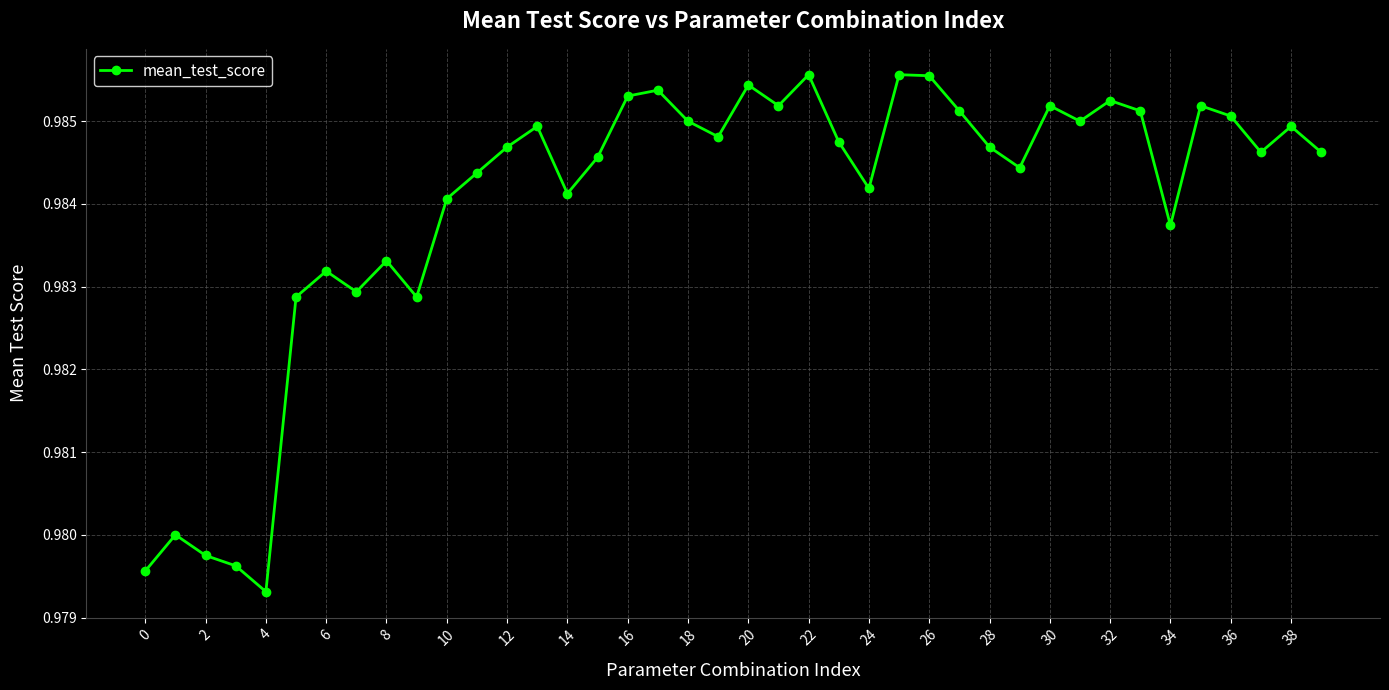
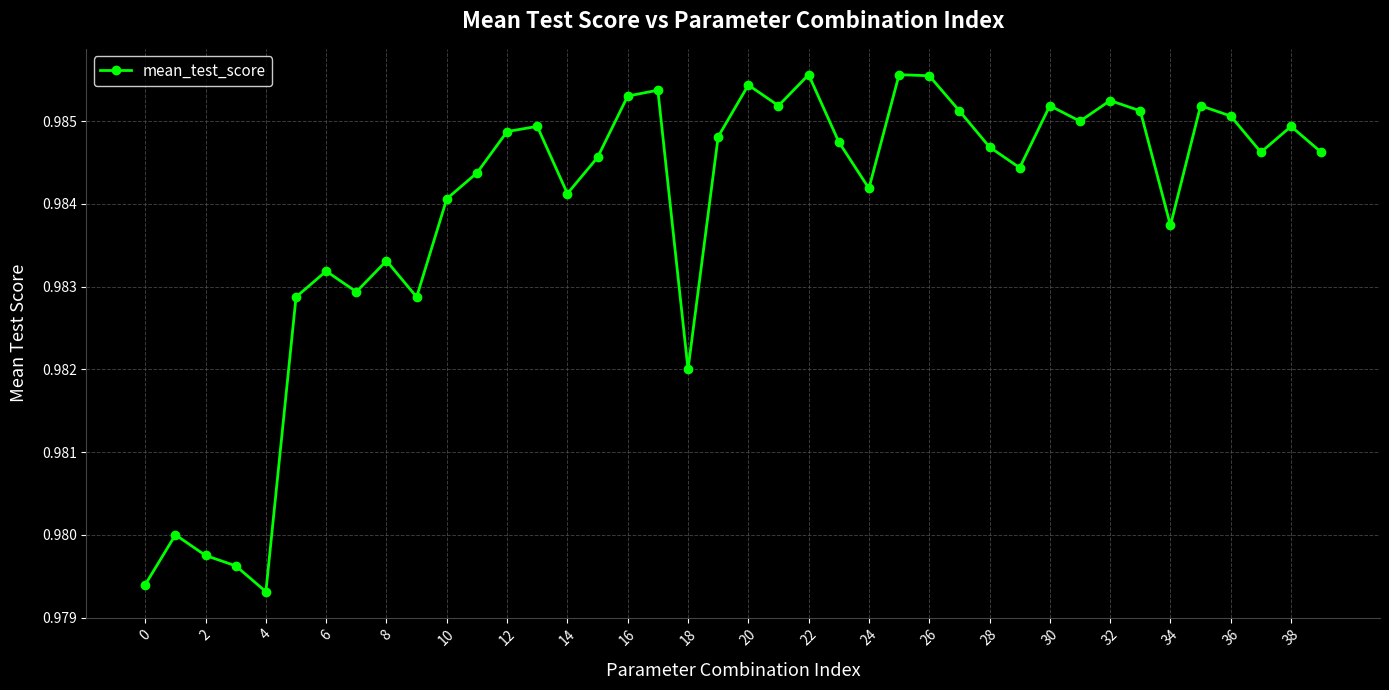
0: 0.9796 -> 0.9794
12: 0.9847 -> 0.9849
18: 0.985 -> 0.982
